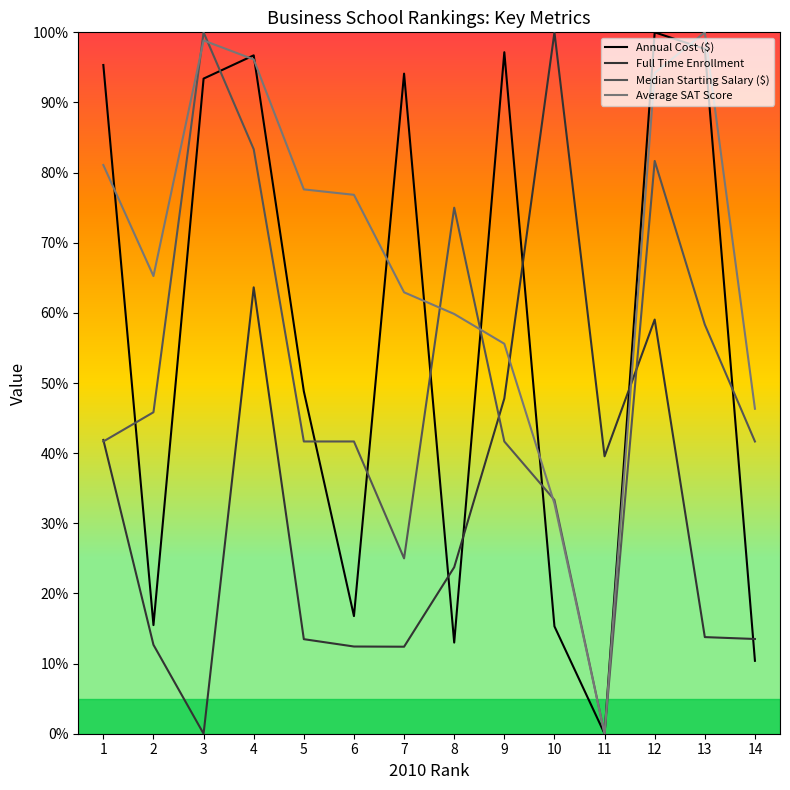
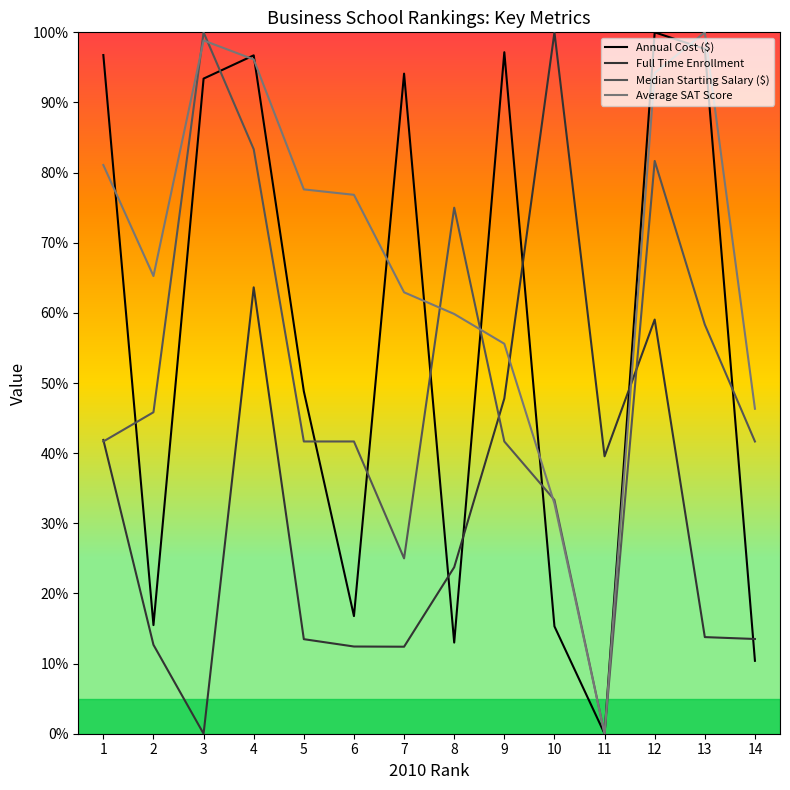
Annual Cost ($), 1: 95% -> 97%
